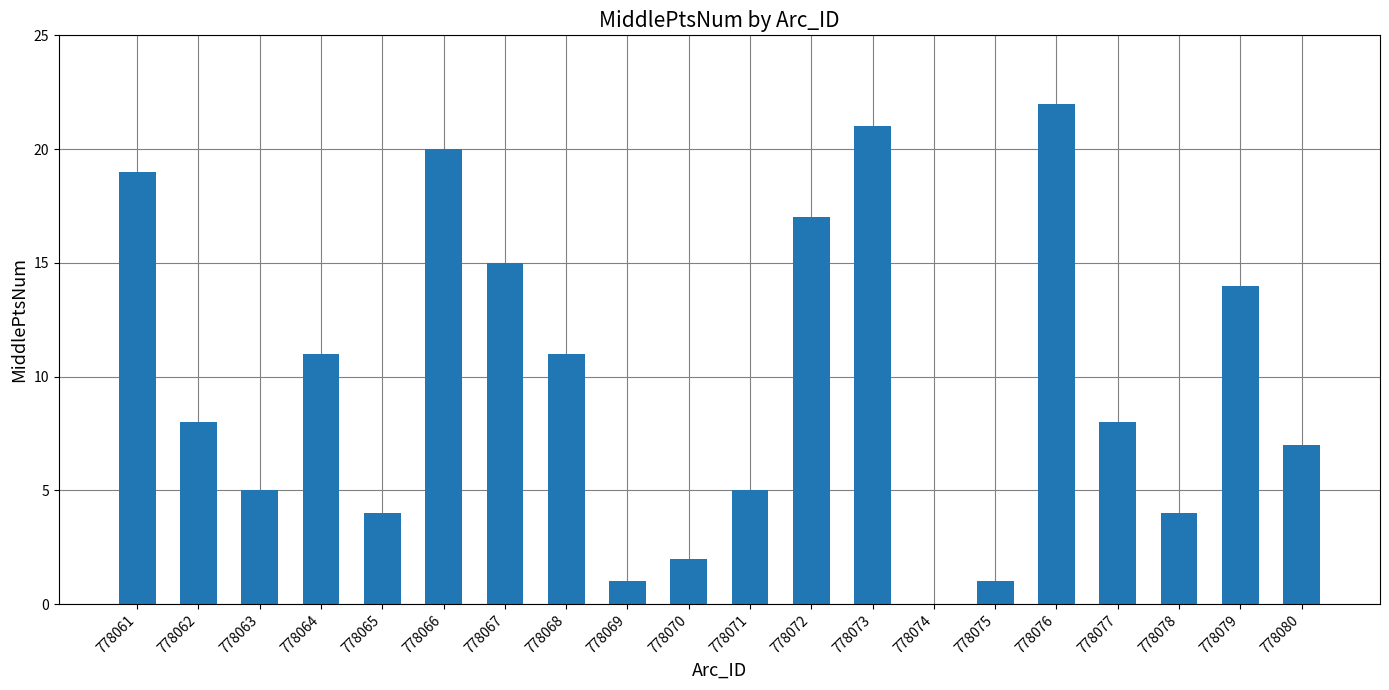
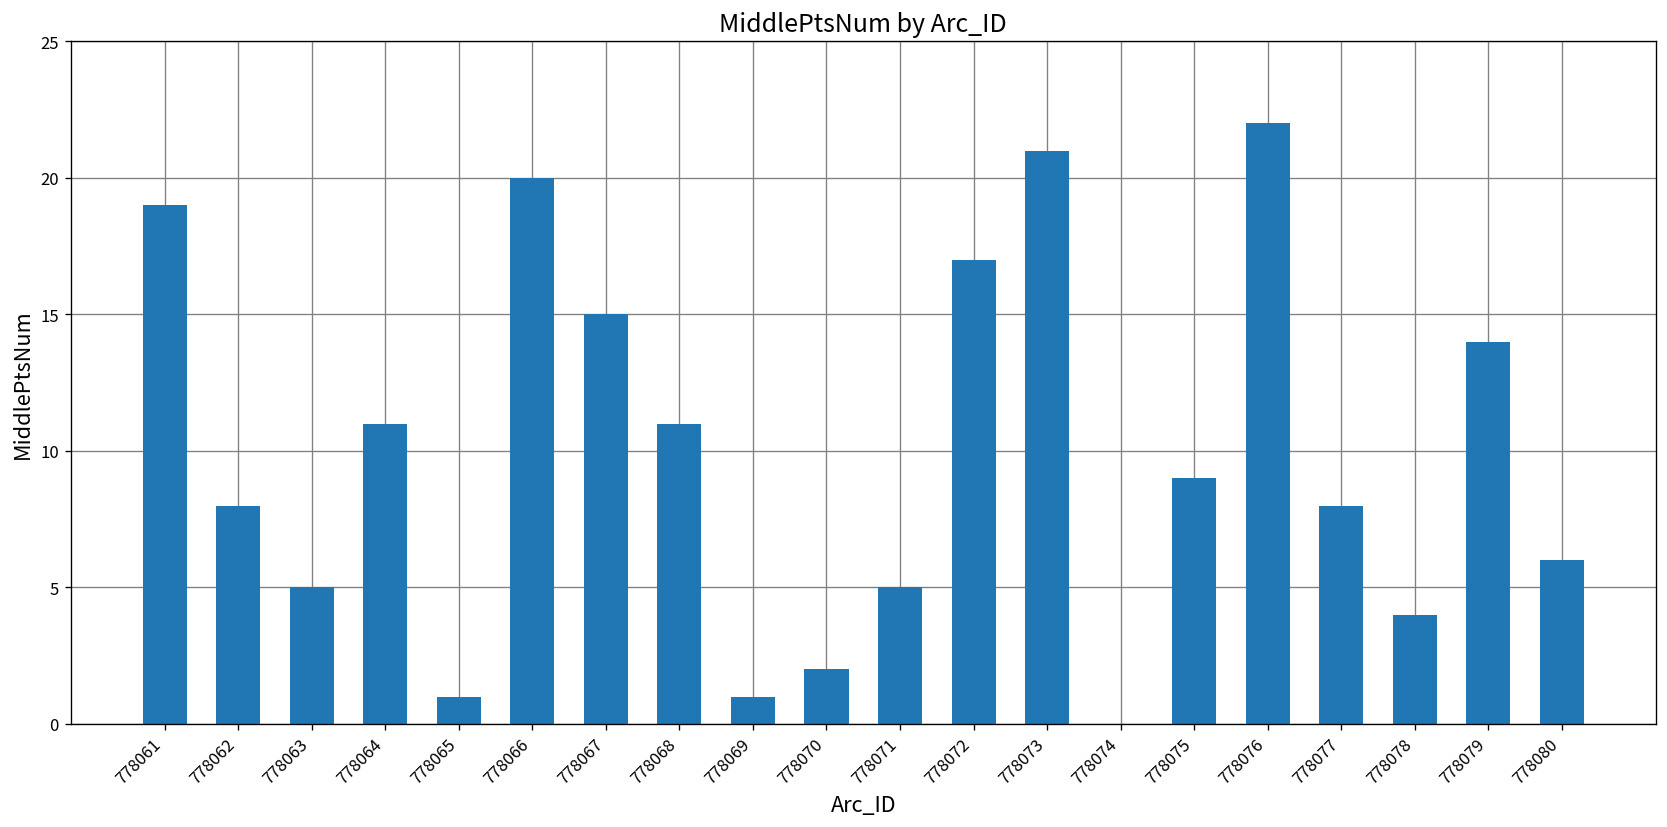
778065: 4 -> 1
778075: 1 -> 9
778080: 7 -> 6
